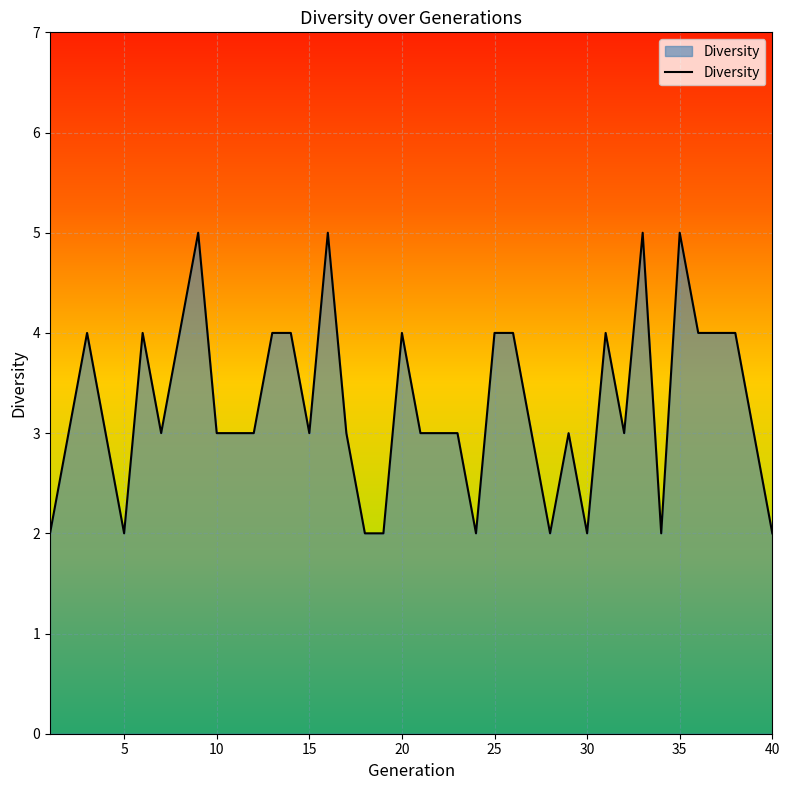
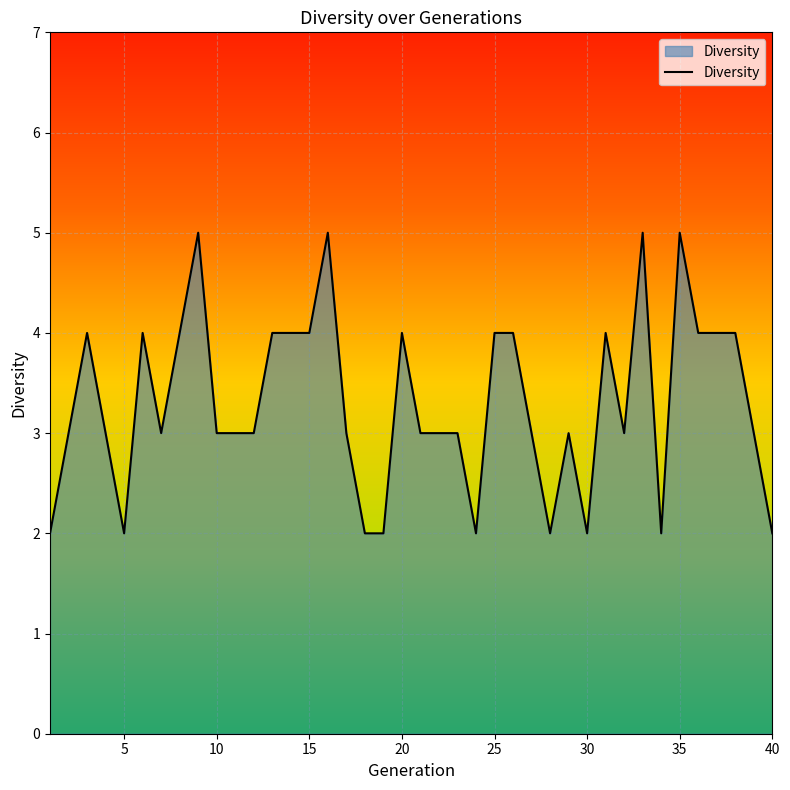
15: 3 -> 4
